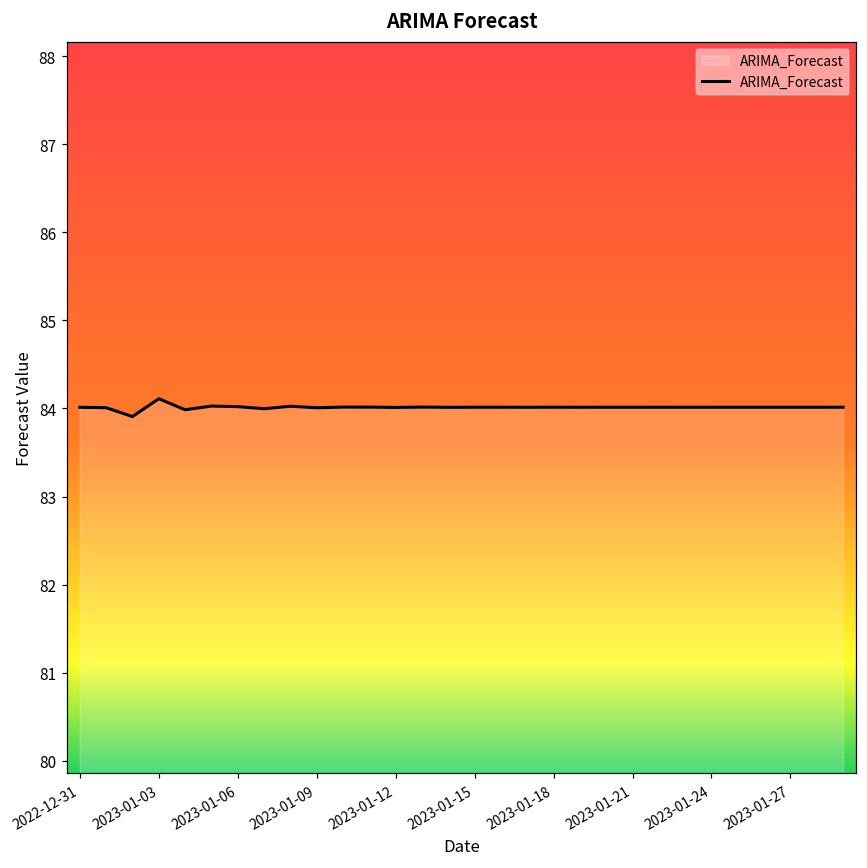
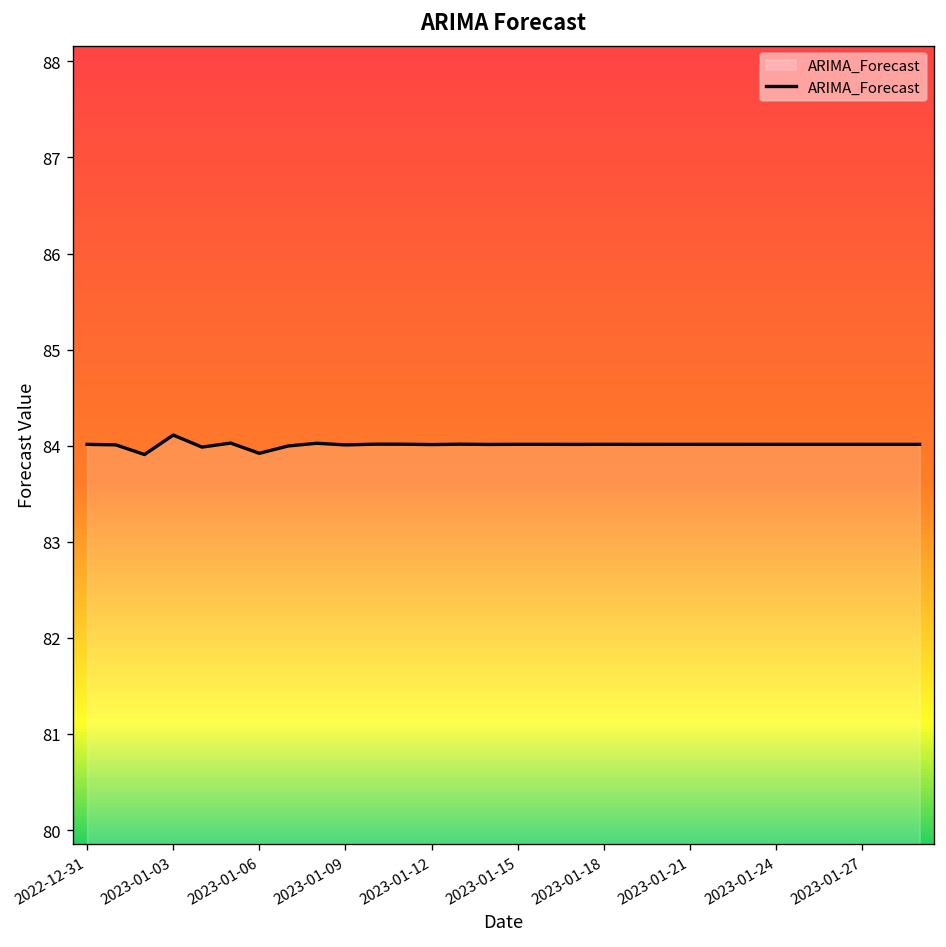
2023-01-06: 84.0 -> 83.9
